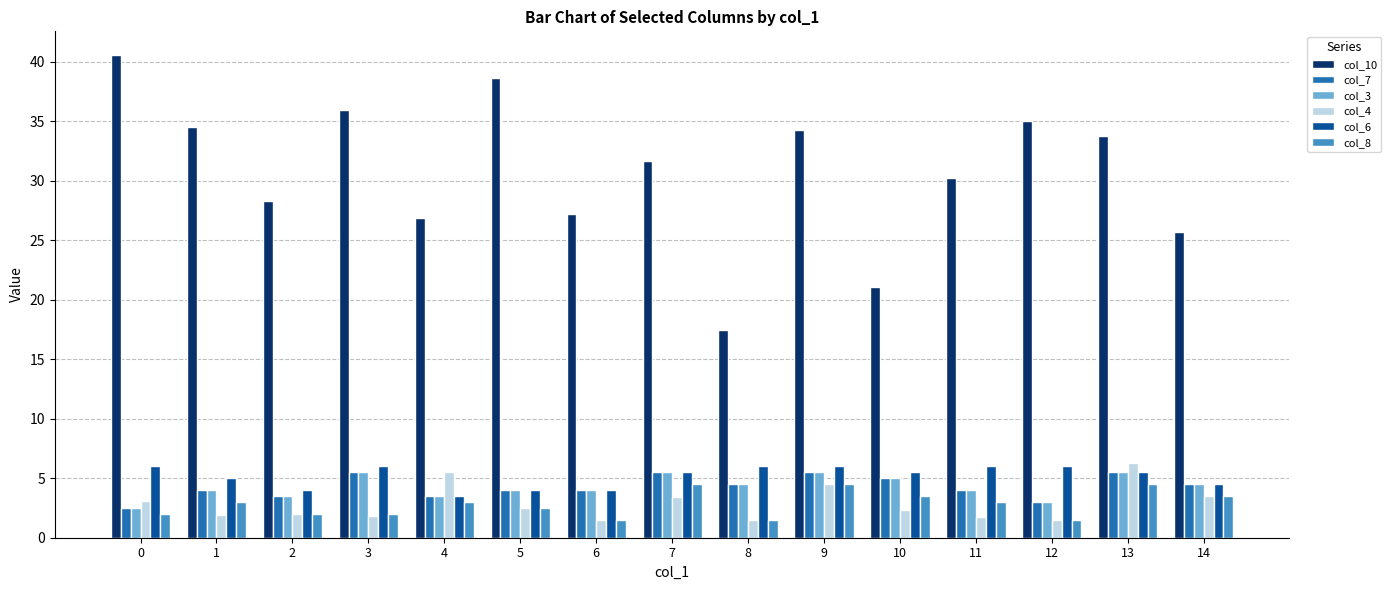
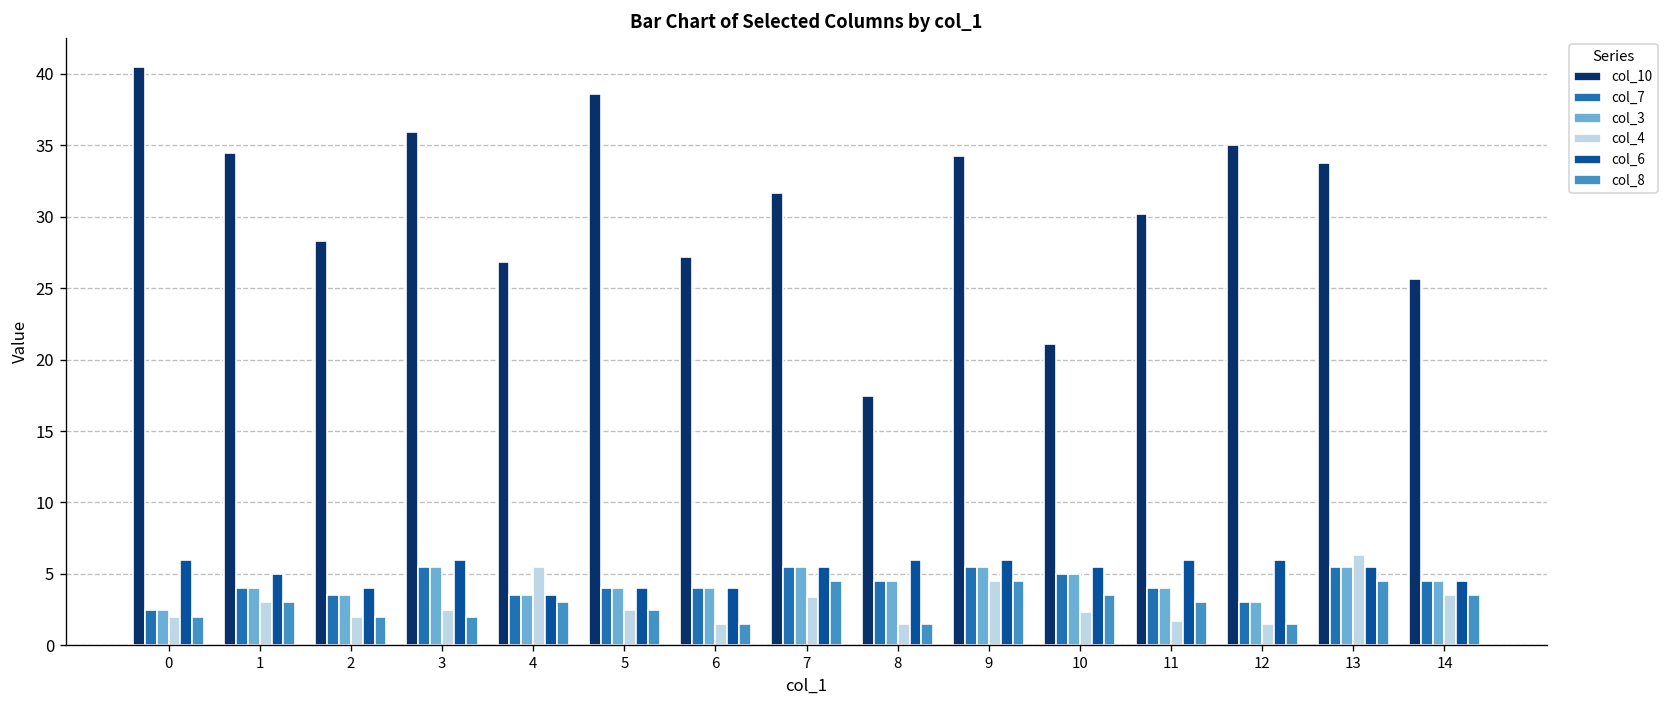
col_4, 0: 3.1 -> 2.0
col_4, 1: 1.9 -> 3.0
col_4, 3: 1.8 -> 2.5
